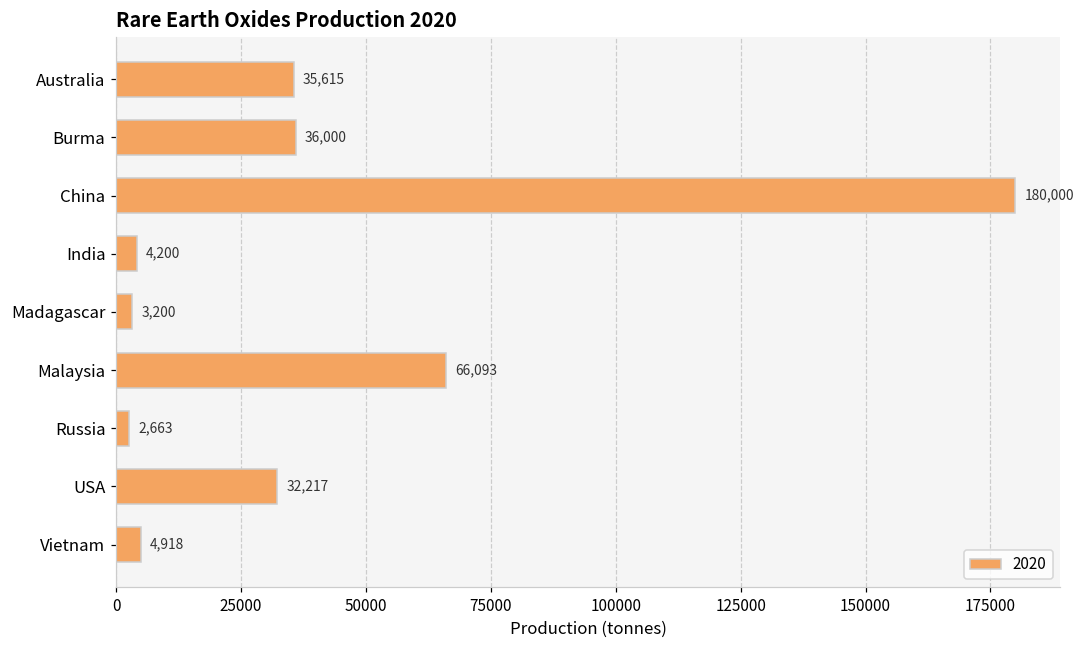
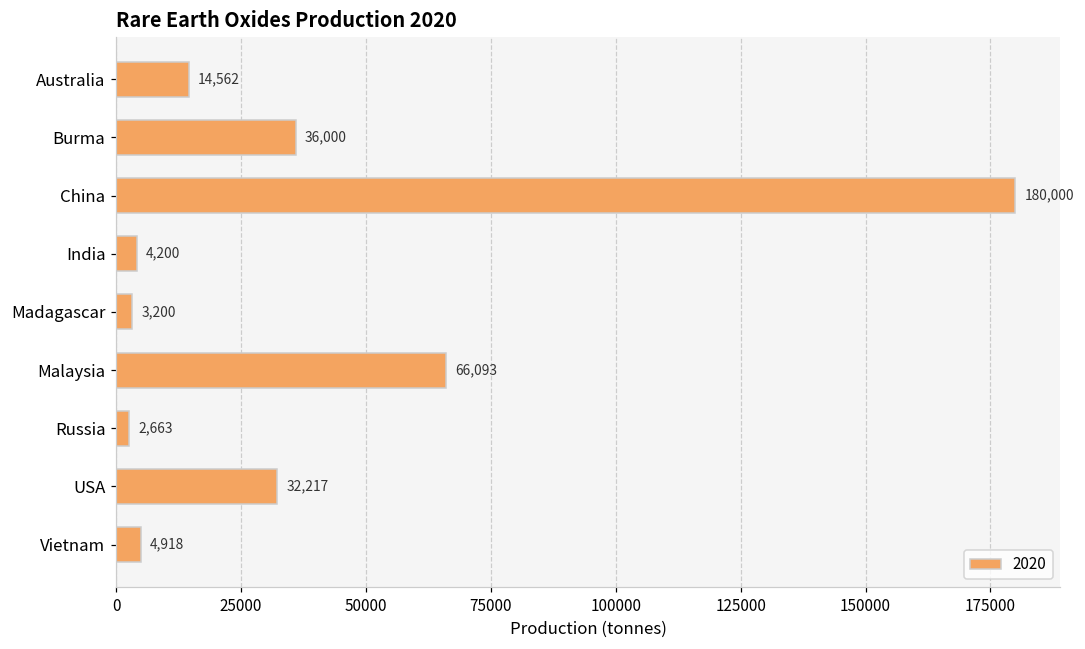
Australia: 35,615 -> 14,562
